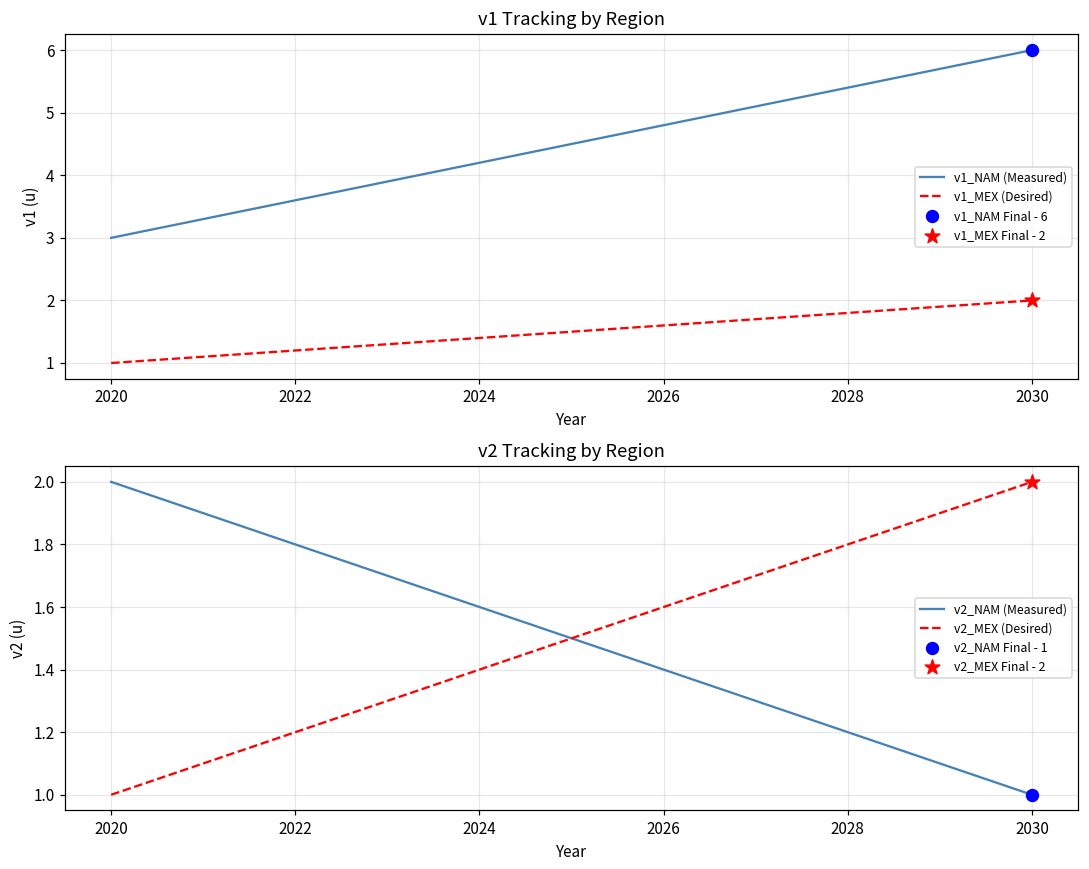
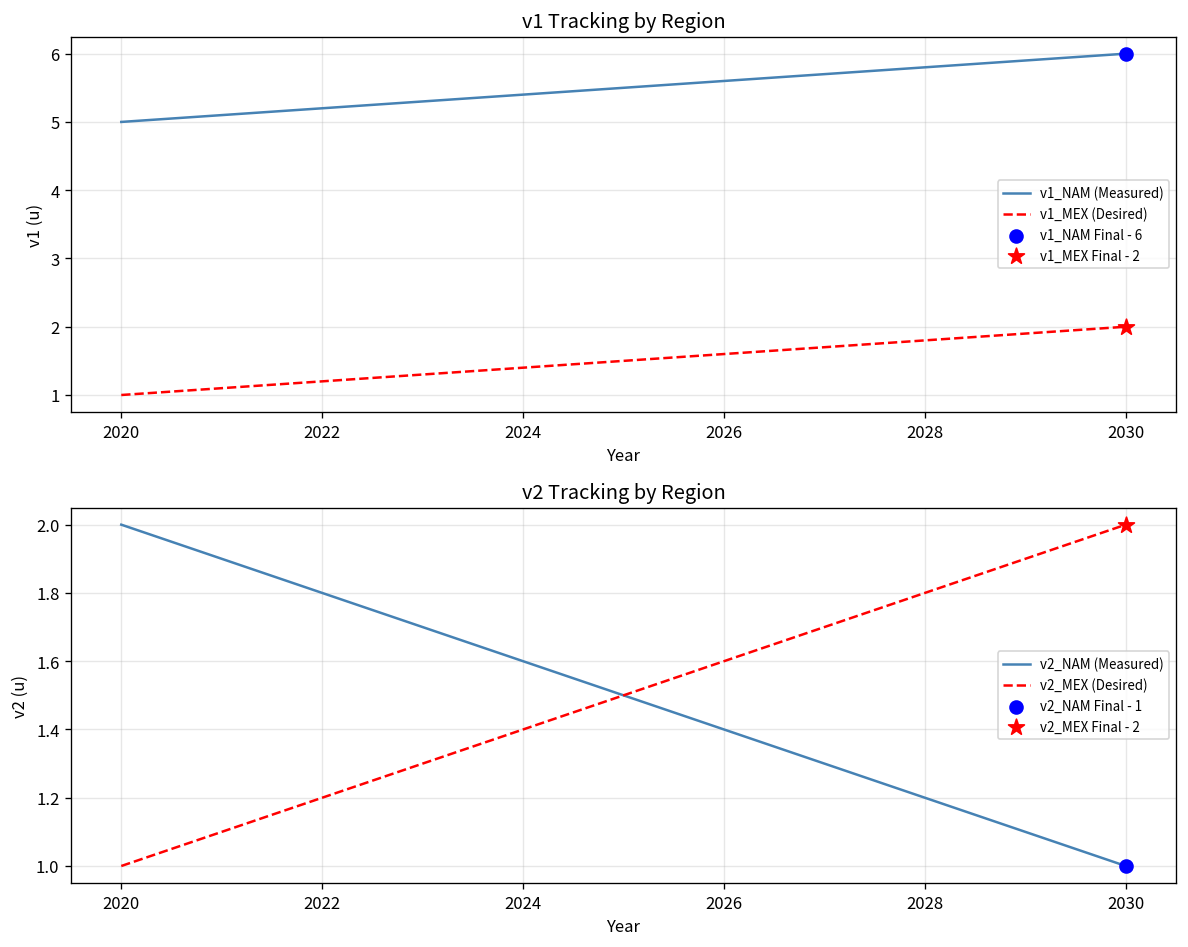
v1 Tracking by Region, v1_NAM (Measured), 2020: 3 -> 5
